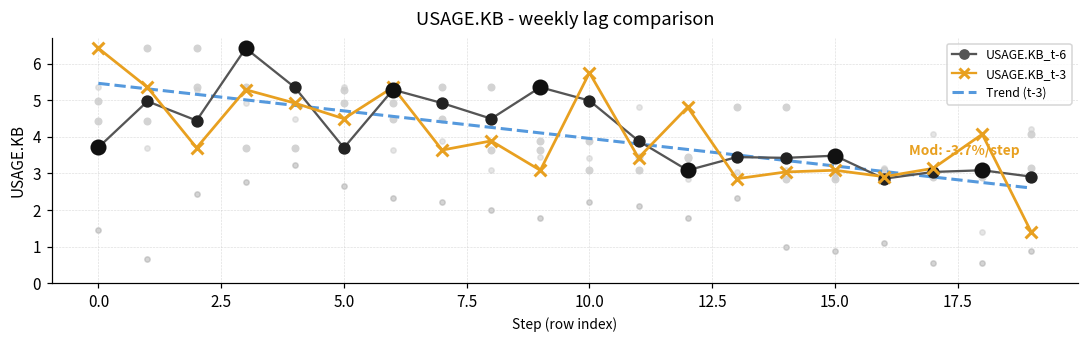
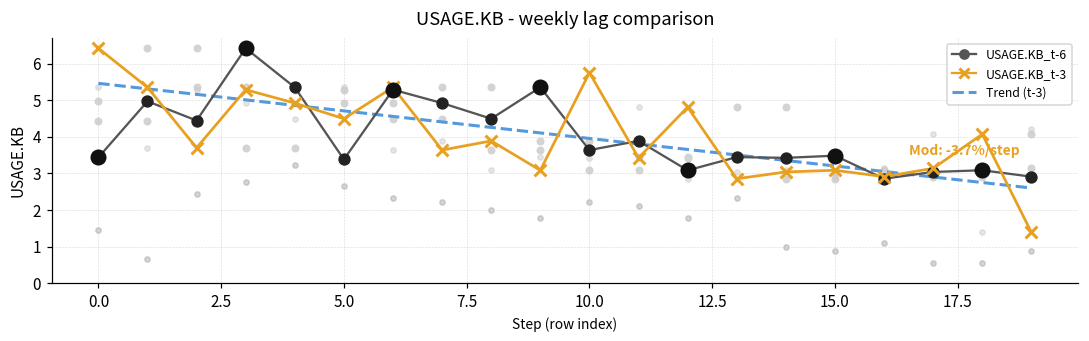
USAGE.KB_t-6, 0.0: 3.7 -> 3.4
USAGE.KB_t-6, 5.0: 3.7 -> 3.4
USAGE.KB_t-6, 10.0: 5.0 -> 3.6
